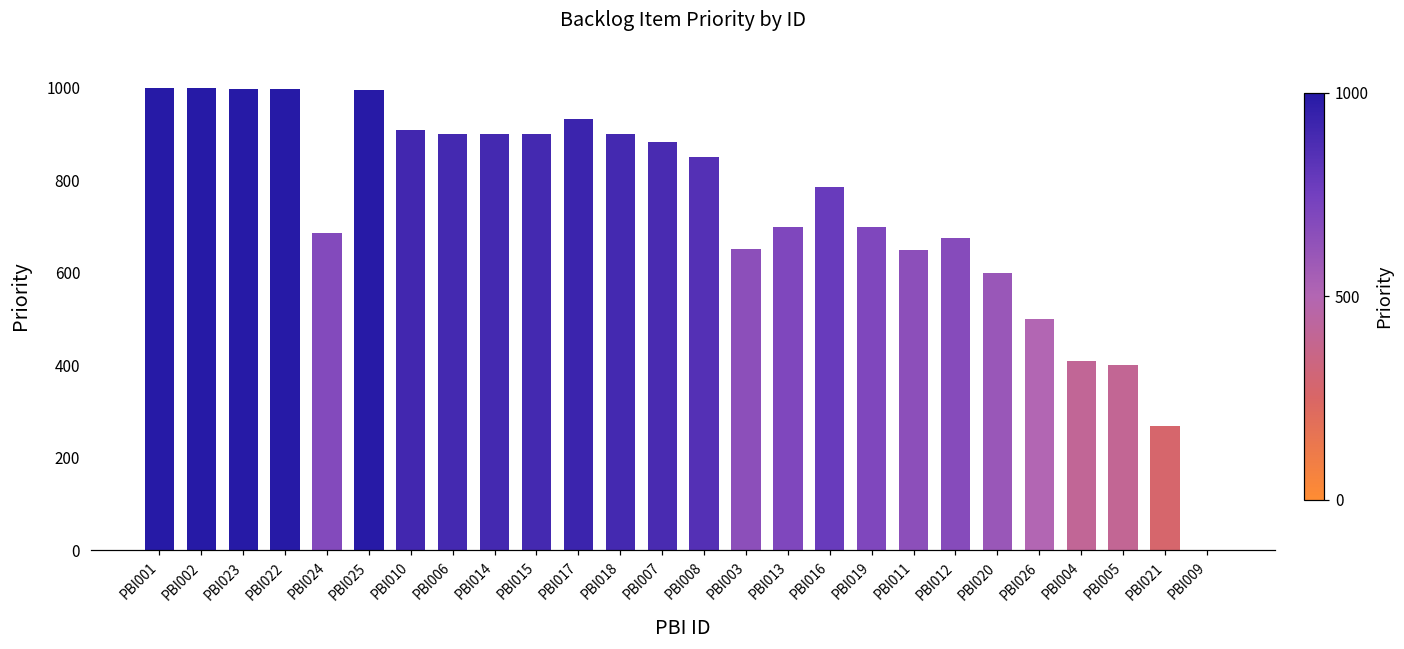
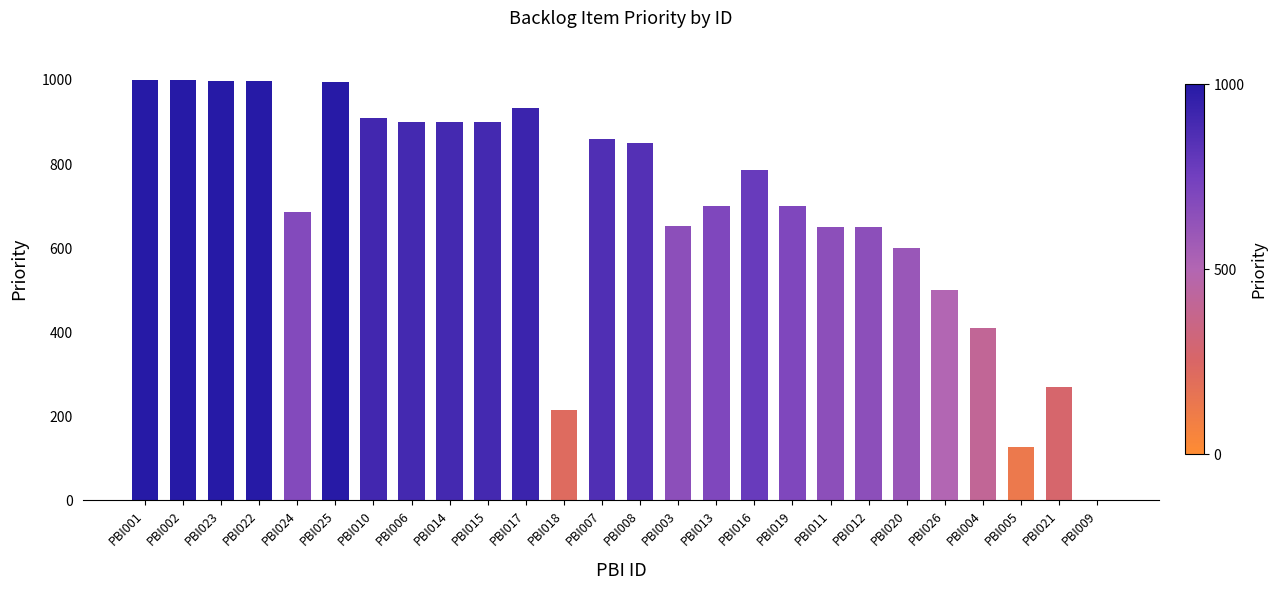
PBI018: 900 -> 220
PBI007: 880 -> 860
PBI012: 680 -> 650
PBI005: 400 -> 130
